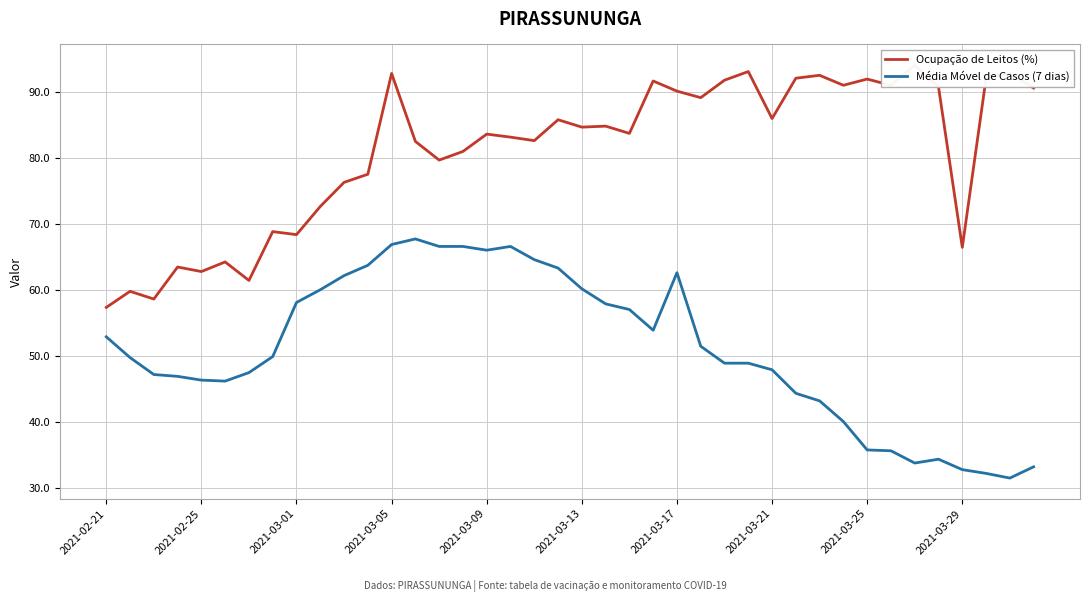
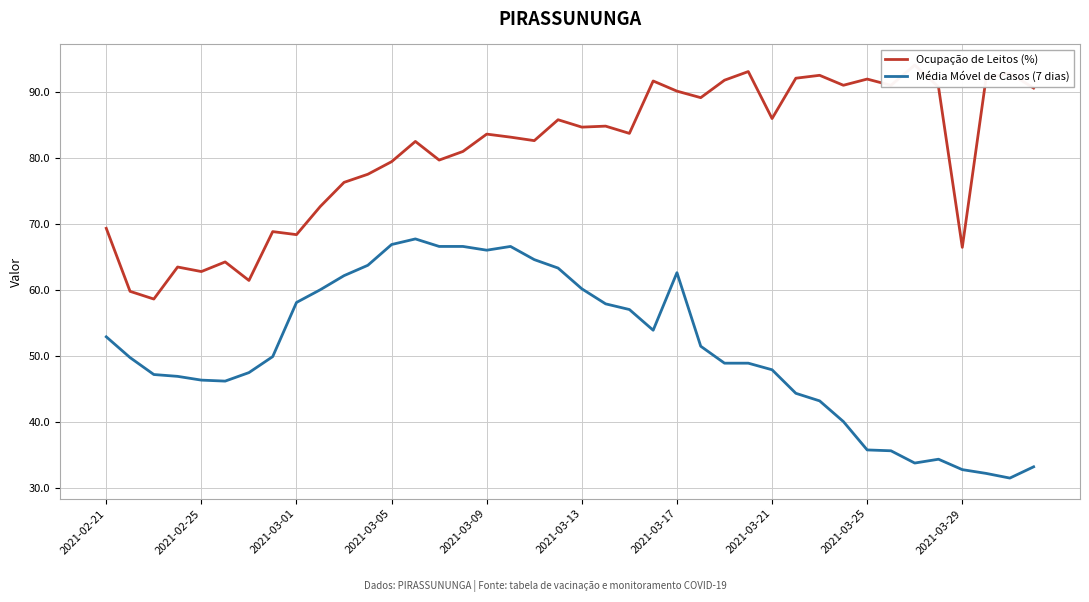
Ocupação de Leitos (%), 2021-02-21: 57 -> 69
Ocupação de Leitos (%), 2021-03-05: 93 -> 79
